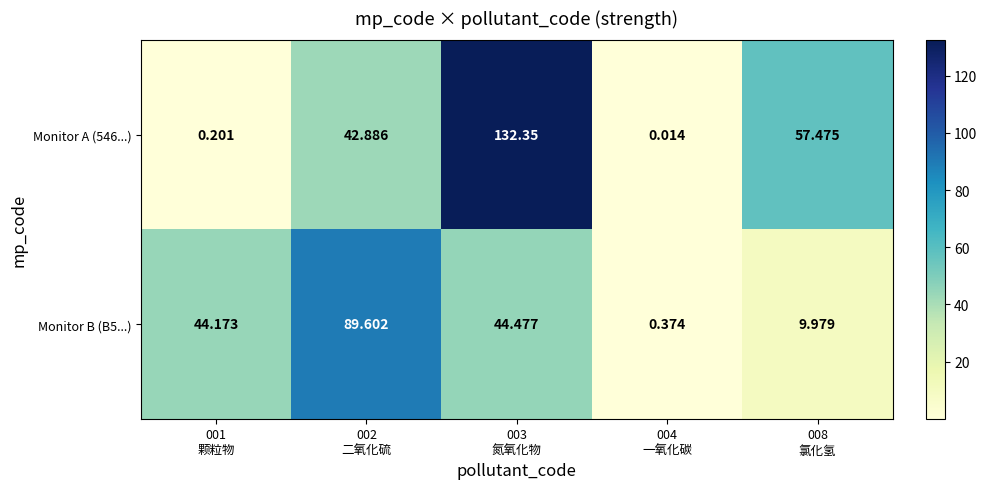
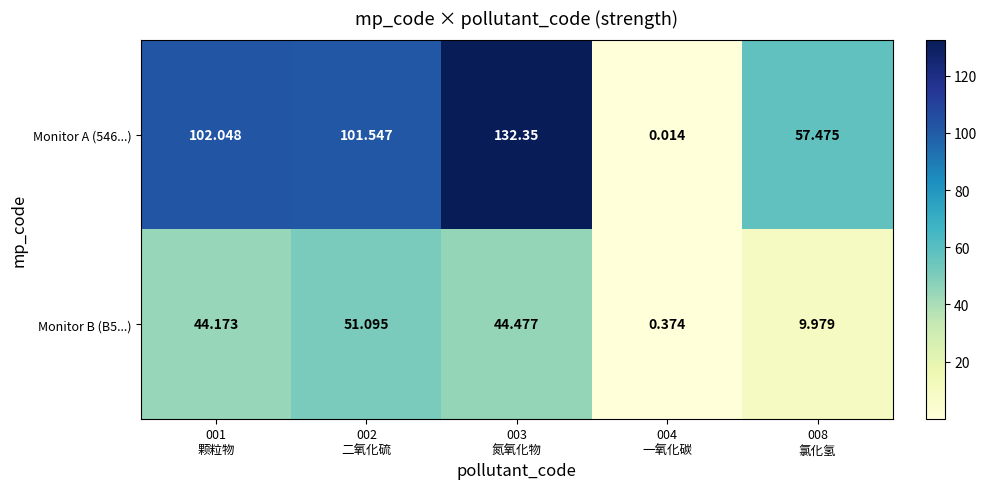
Monitor A (546...), 001 颗粒物: 0.201 -> 102.048
Monitor A (546...), 002 二氧化硫: 42.886 -> 101.547
Monitor B (B5...), 002 二氧化硫: 89.602 -> 51.095
